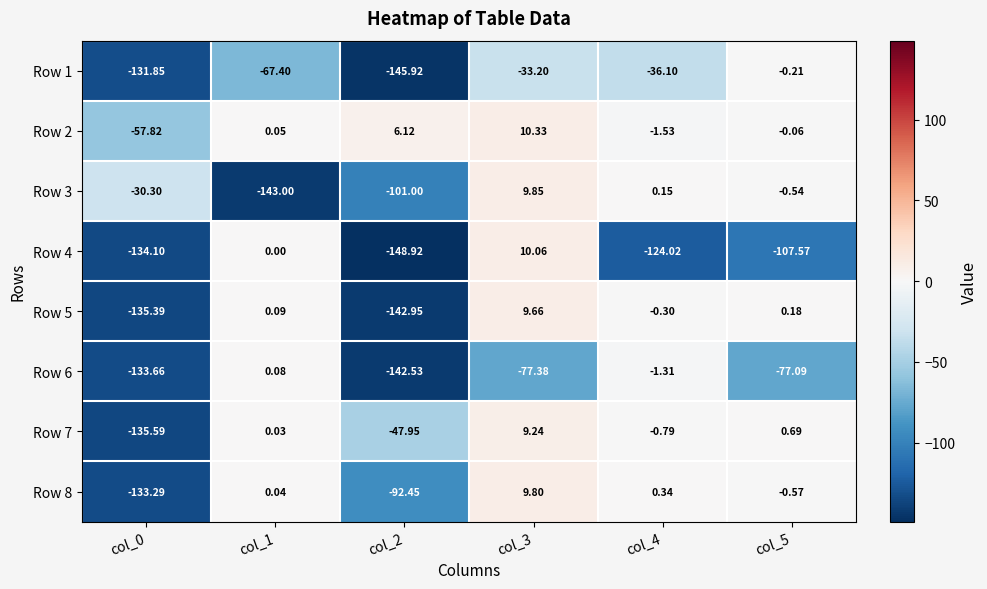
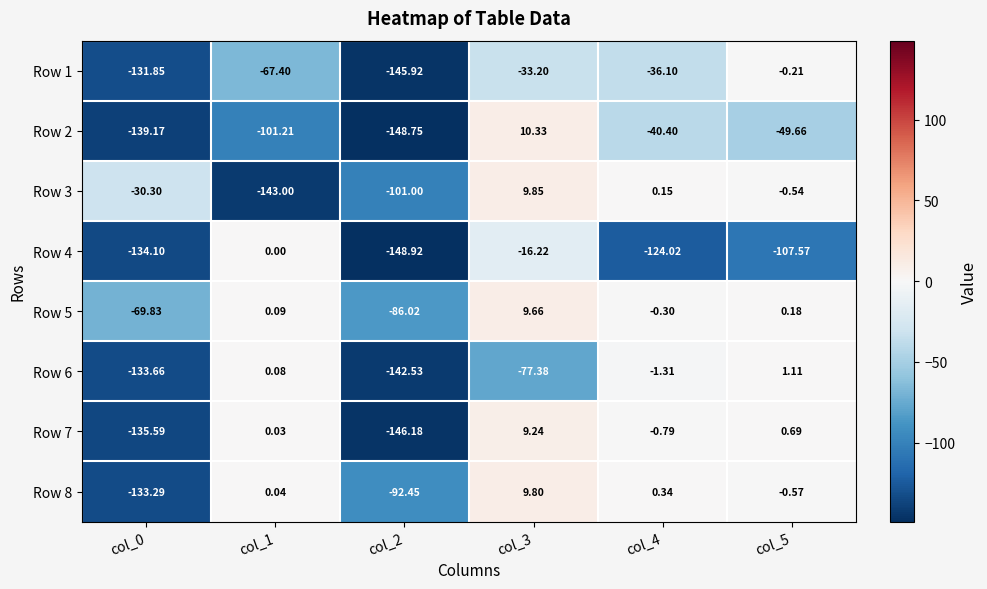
Row 2, col_0: -57.82 -> -139.17
Row 2, col_1: 0.05 -> -101.21
Row 2, col_2: 6.12 -> -148.75
Row 2, col_4: -1.53 -> -40.40
Row 2, col_5: -0.06 -> -49.66
Row 4, col_3: 10.06 -> -16.22
Row 5, col_0: -135.39 -> -69.83
Row 5, col_2: -142.95 -> -86.02
Row 6, col_5: -77.09 -> 1.11
Row 7, col_2: -47.95 -> -146.18
